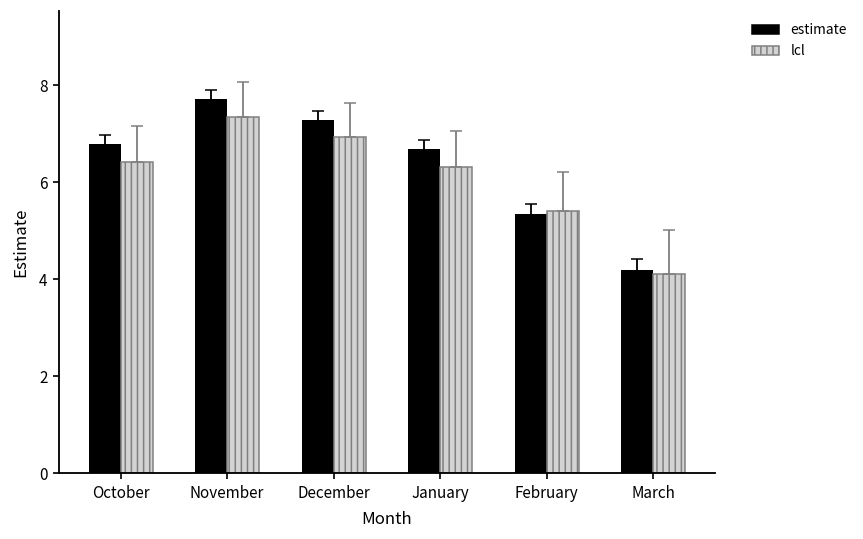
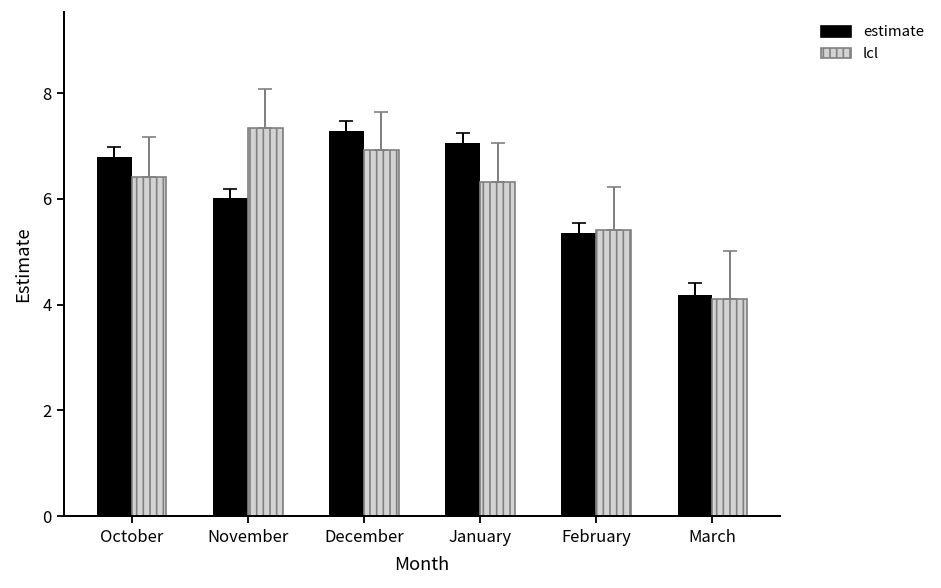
estimate, November: 7.7 -> 6.0
estimate, January: 6.7 -> 7.1
